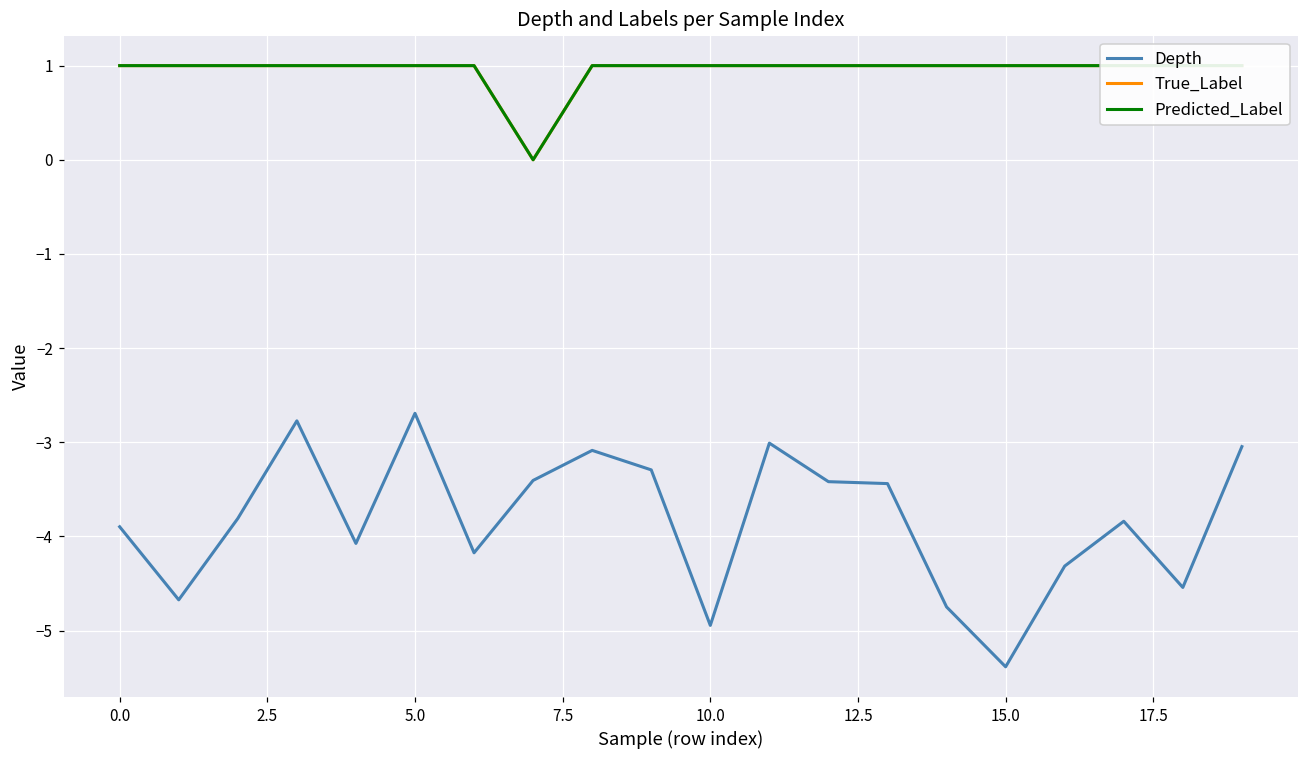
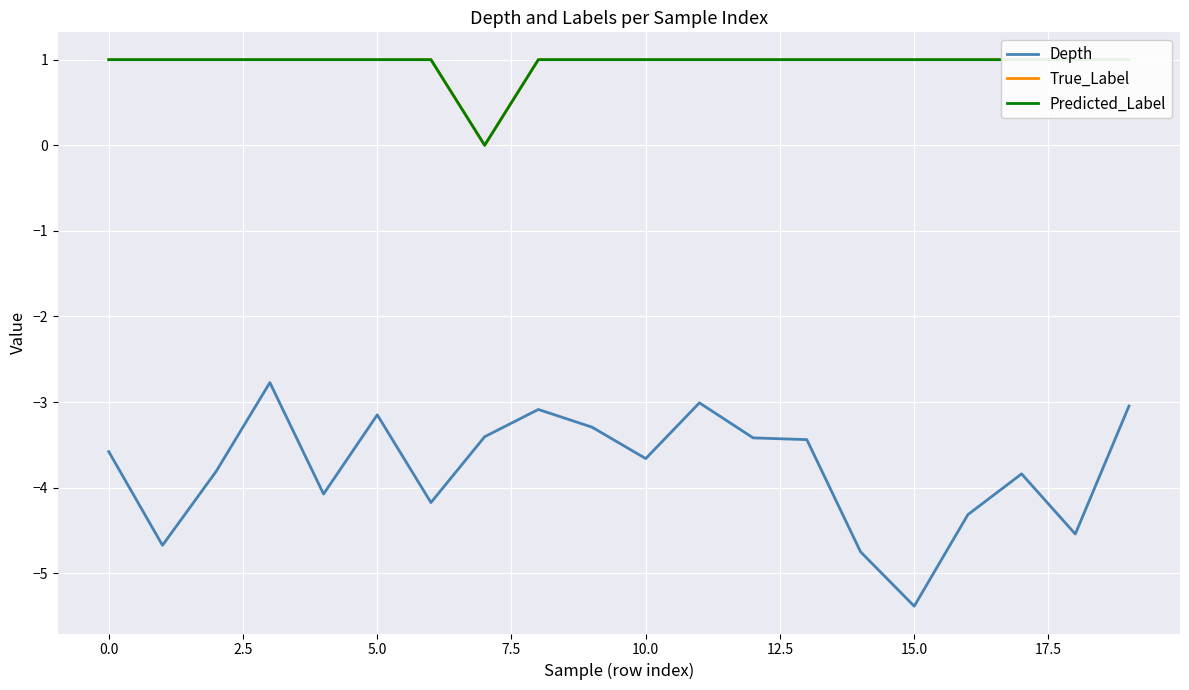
Depth, 0.0: -3.9 -> -3.6
Depth, 5.0: -2.7 -> -3.1
Depth, 10.0: -4.9 -> -3.7
